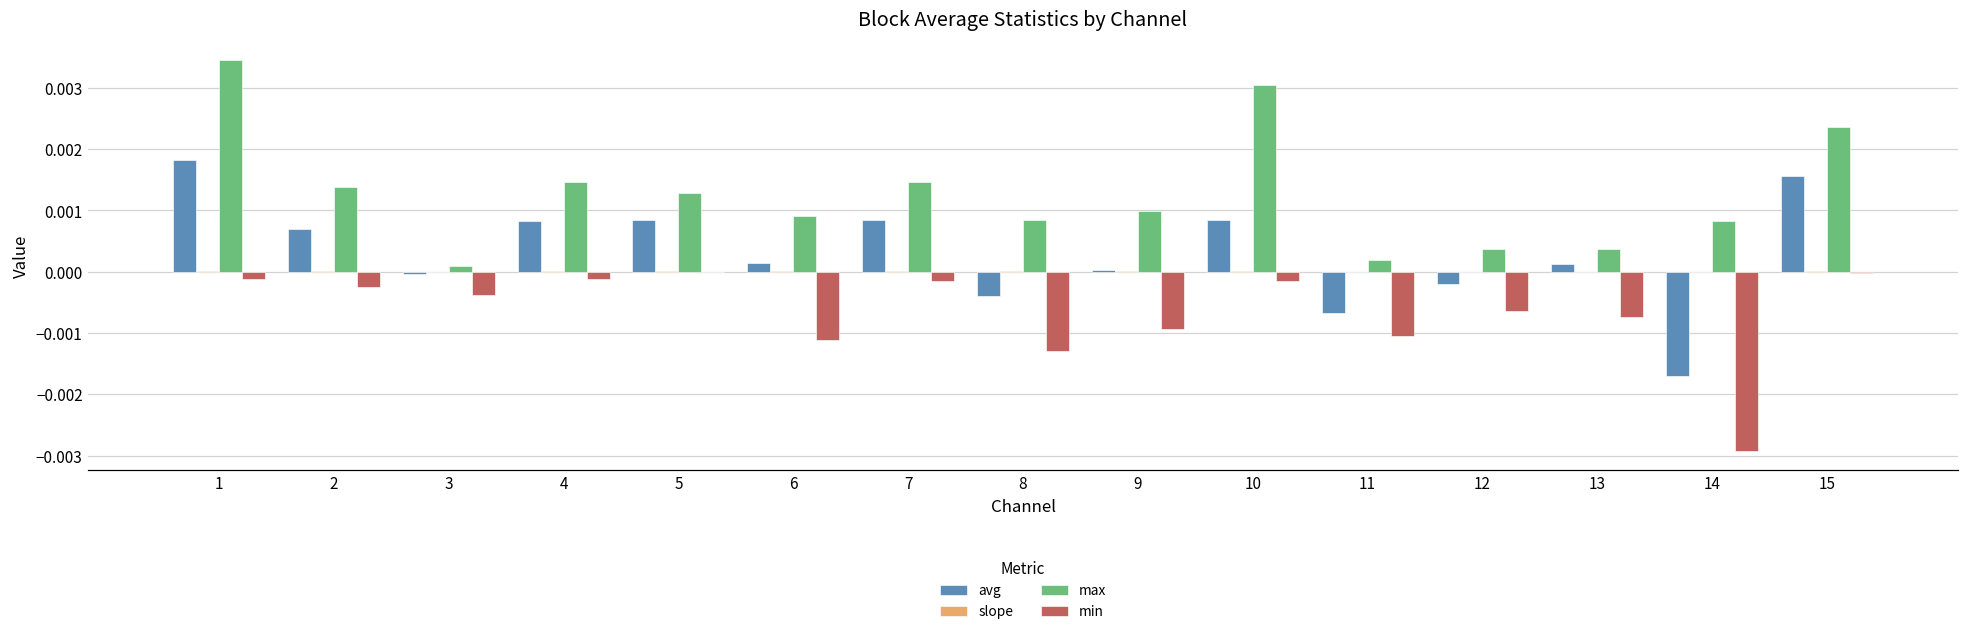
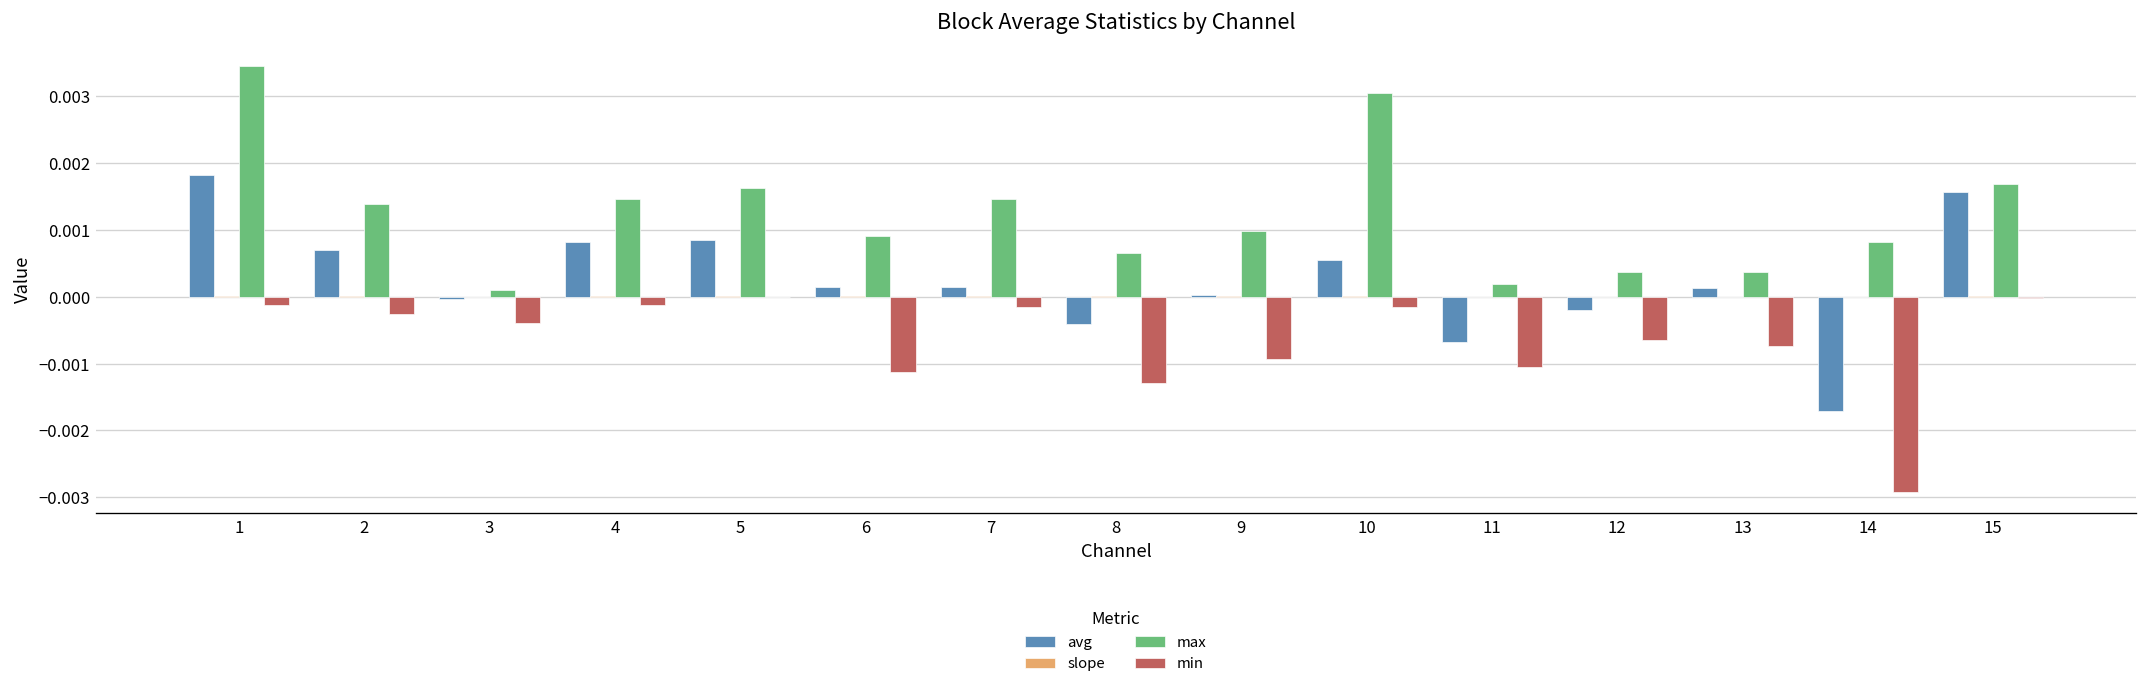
max, 5: 0.0013 -> 0.0016
avg, 7: 0.0008 -> 0.0001
max, 8: 0.0008 -> 0.0006
avg, 10: 0.0008 -> 0.0005
max, 15: 0.0024 -> 0.0017
